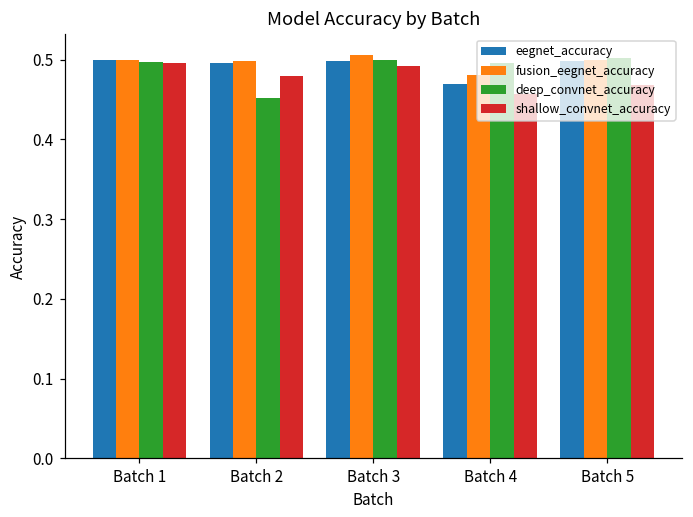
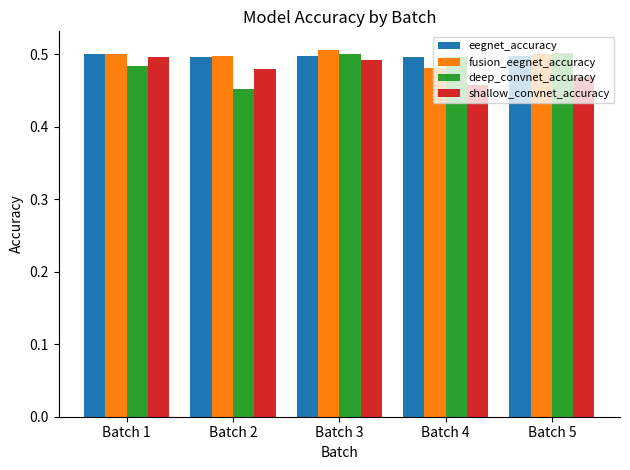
deep_convnet_accuracy, Batch 1: 0.50 -> 0.48
eegnet_accuracy, Batch 4: 0.47 -> 0.50
